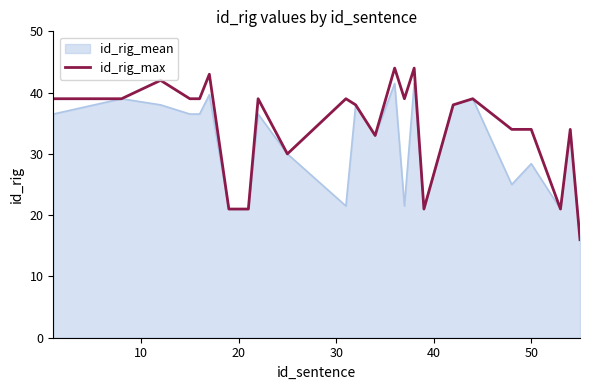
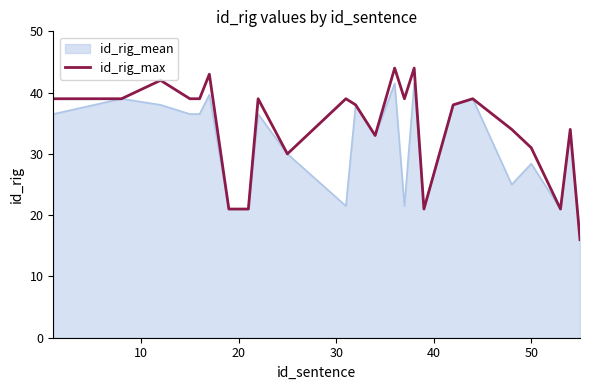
id_rig_max, 50: 34 -> 31
